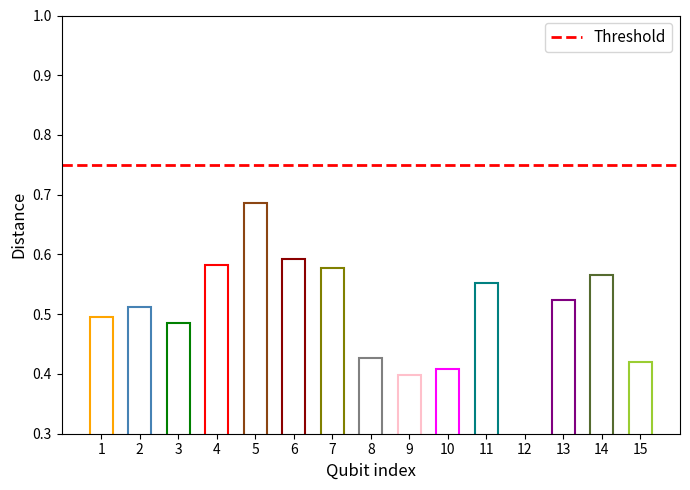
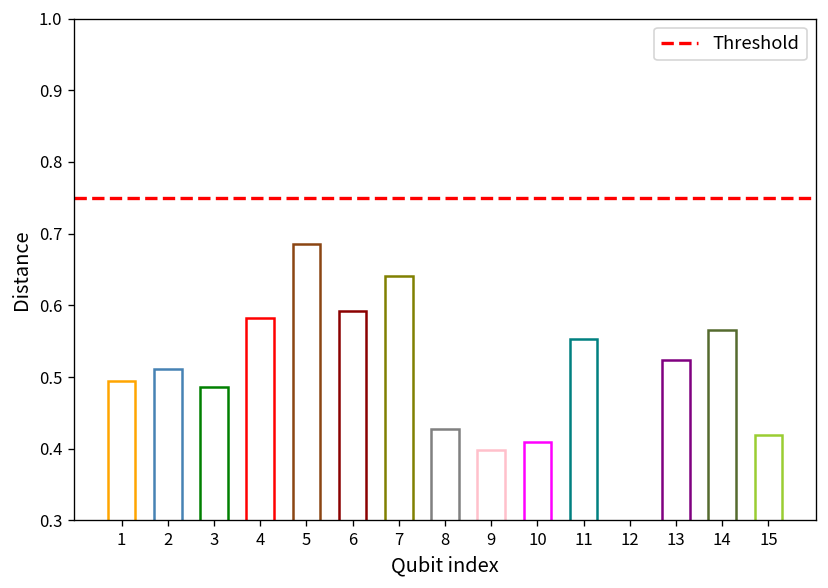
7: 0.58 -> 0.64
